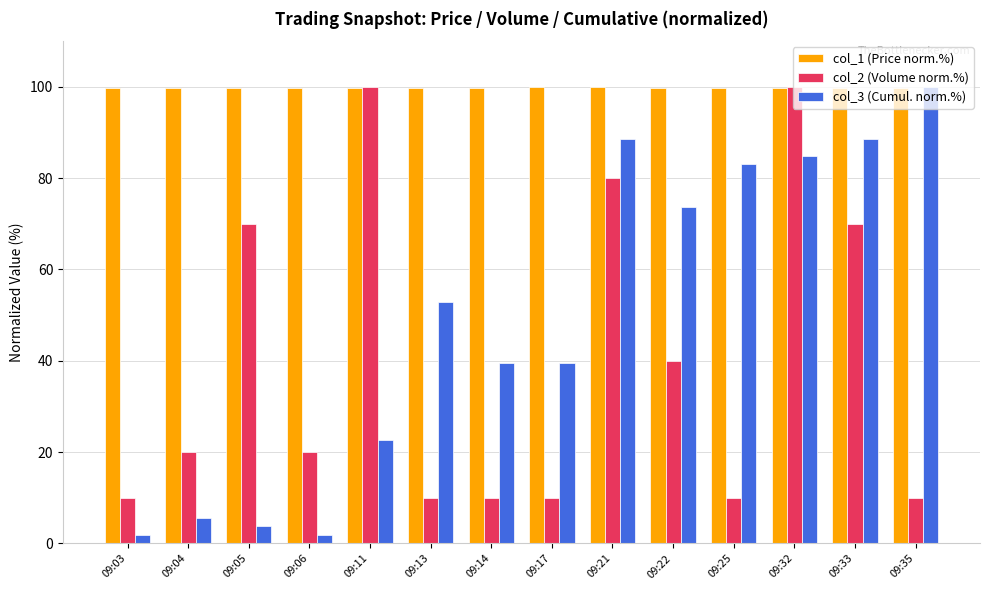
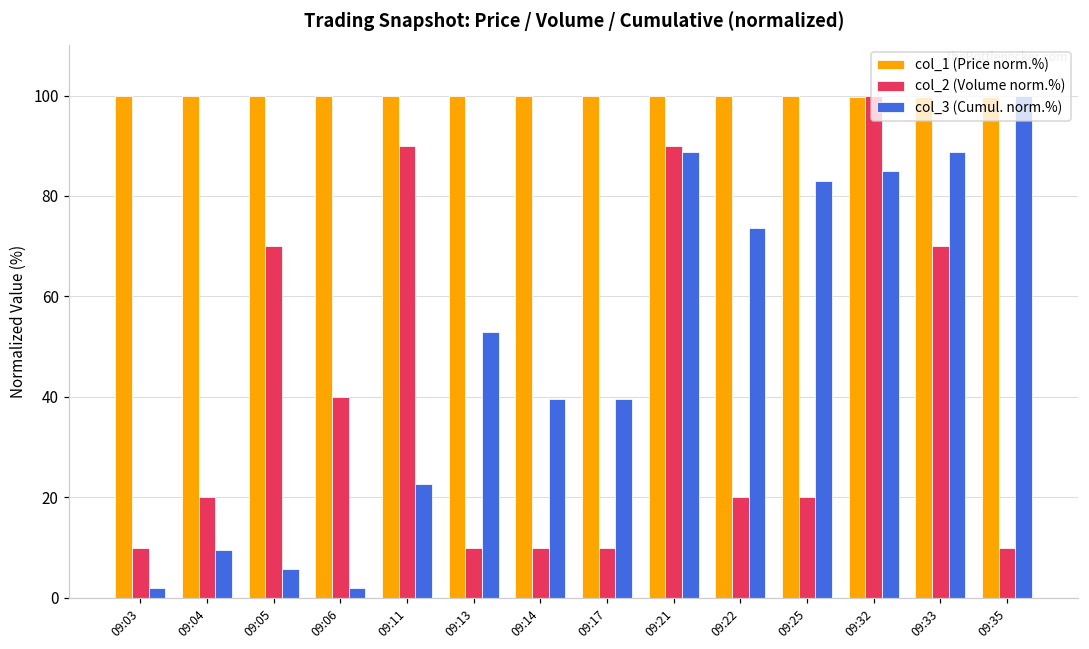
col_3 (Cumul. norm.%), 09:04: 6 -> 9
col_3 (Cumul. norm.%), 09:05: 4 -> 6
col_2 (Volume norm.%), 09:06: 20 -> 40
col_2 (Volume norm.%), 09:11: 100 -> 90
col_2 (Volume norm.%), 09:21: 80 -> 90
col_2 (Volume norm.%), 09:22: 40 -> 20
col_2 (Volume norm.%), 09:25: 10 -> 20
